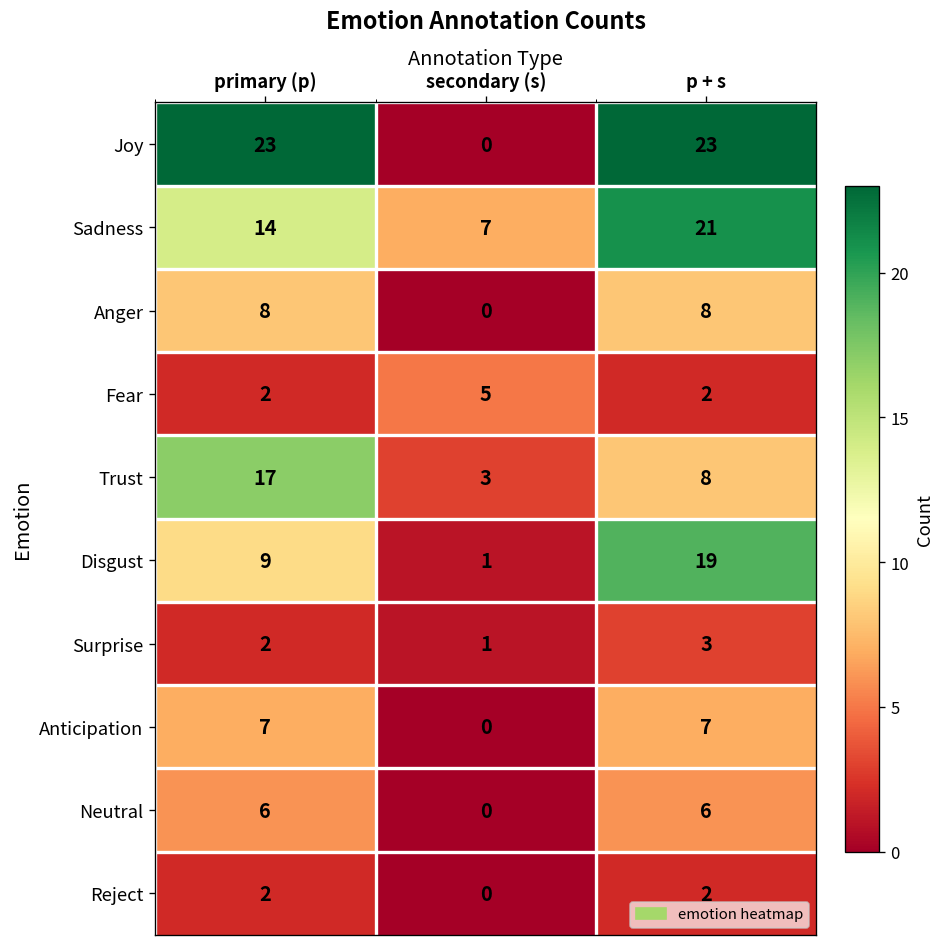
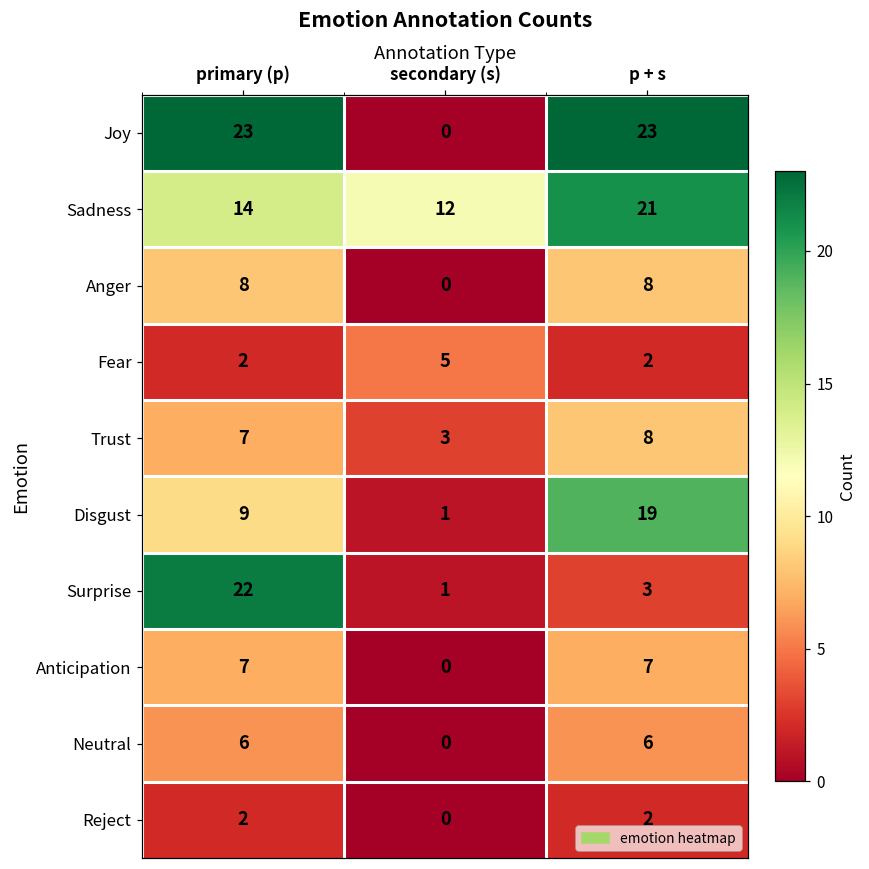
Sadness, secondary (s): 7 -> 12
Trust, primary (p): 17 -> 7
Surprise, primary (p): 2 -> 22
